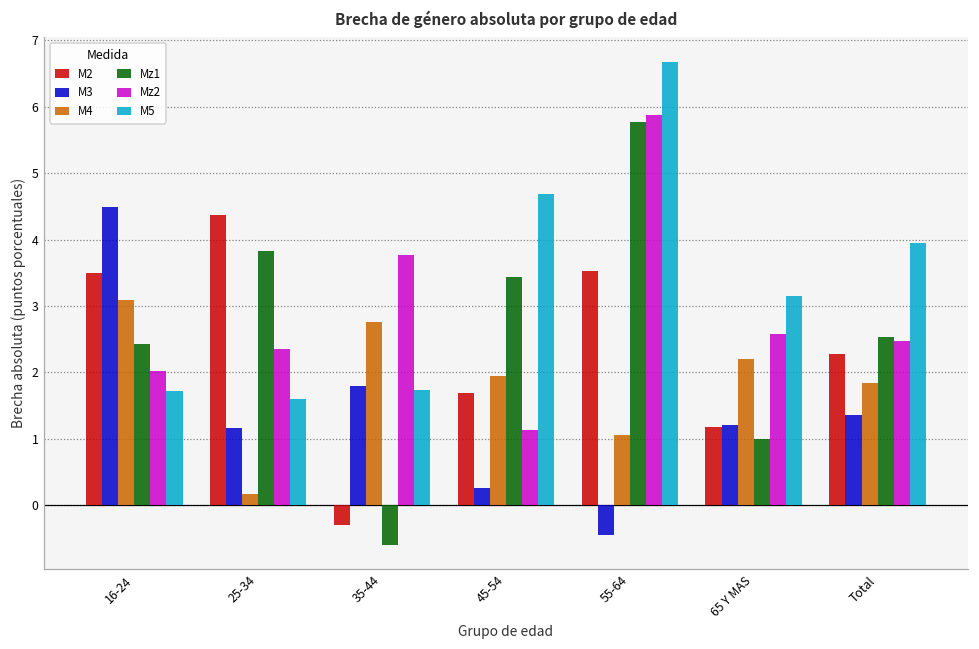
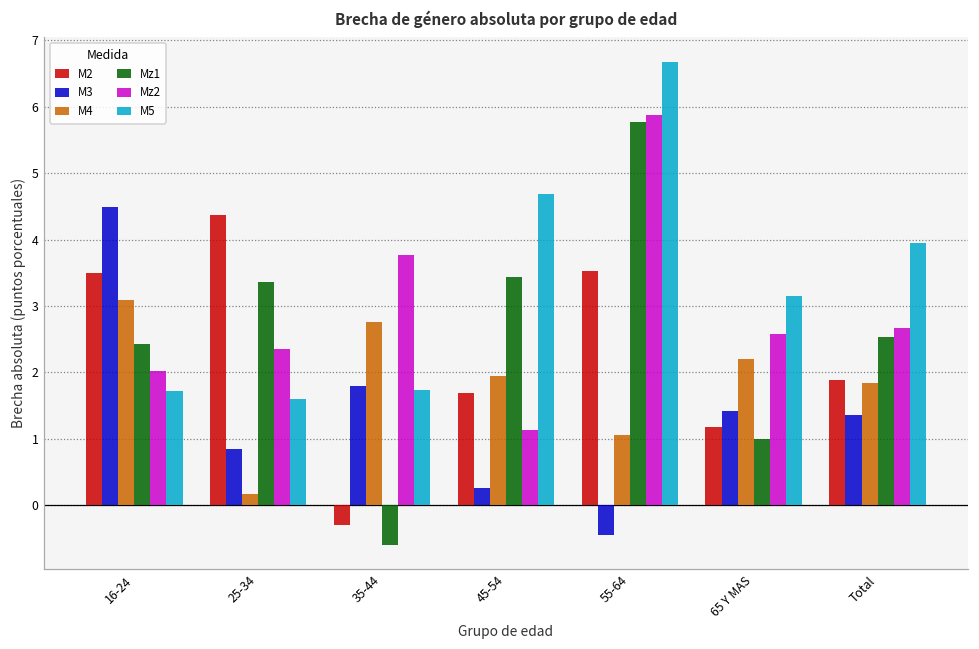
M3, 25-34: 1.2 -> 0.8
Mz1, 25-34: 3.8 -> 3.4
M3, 65 Y MAS: 1.2 -> 1.4
M2, Total: 2.3 -> 1.9
Mz2, Total: 2.5 -> 2.7
